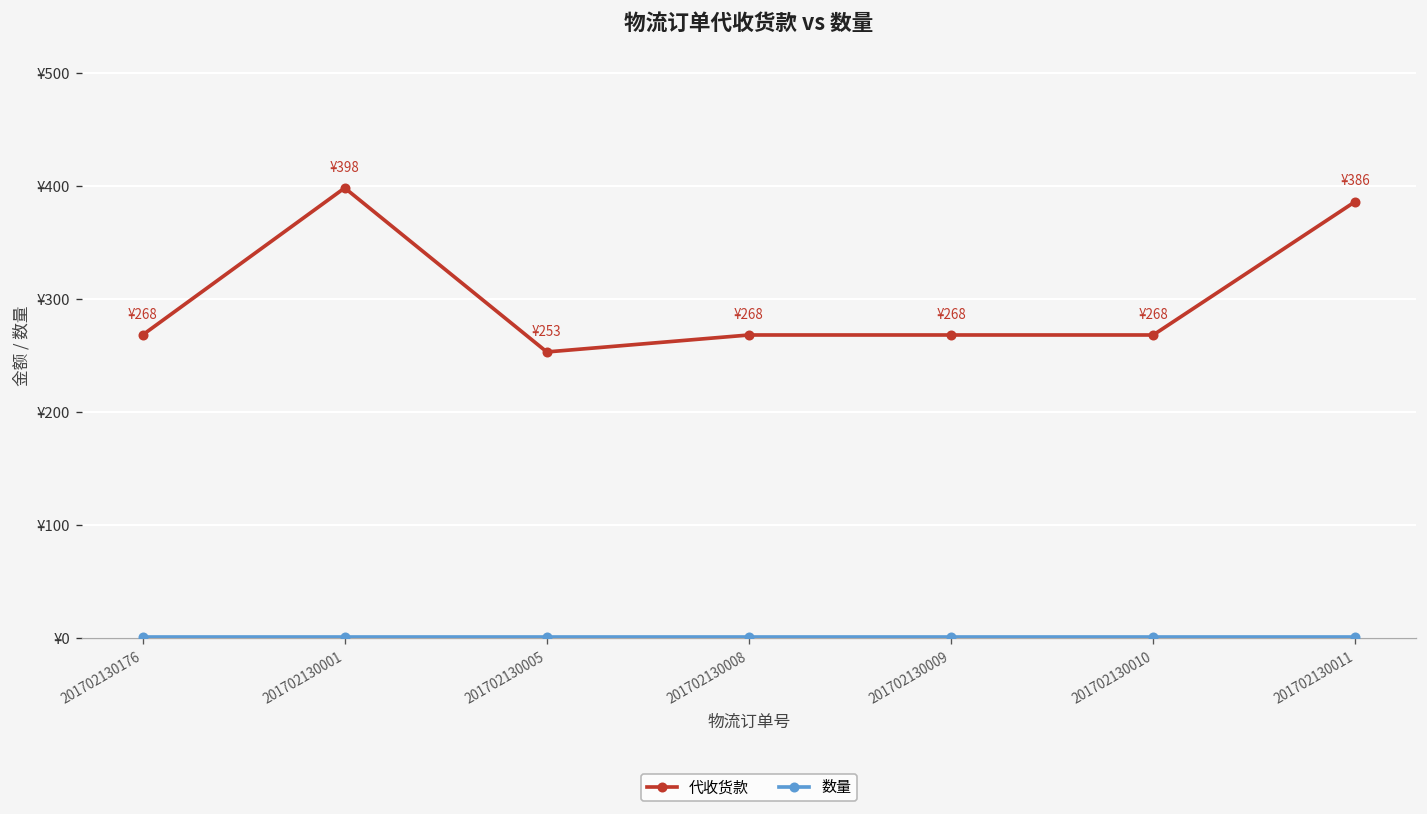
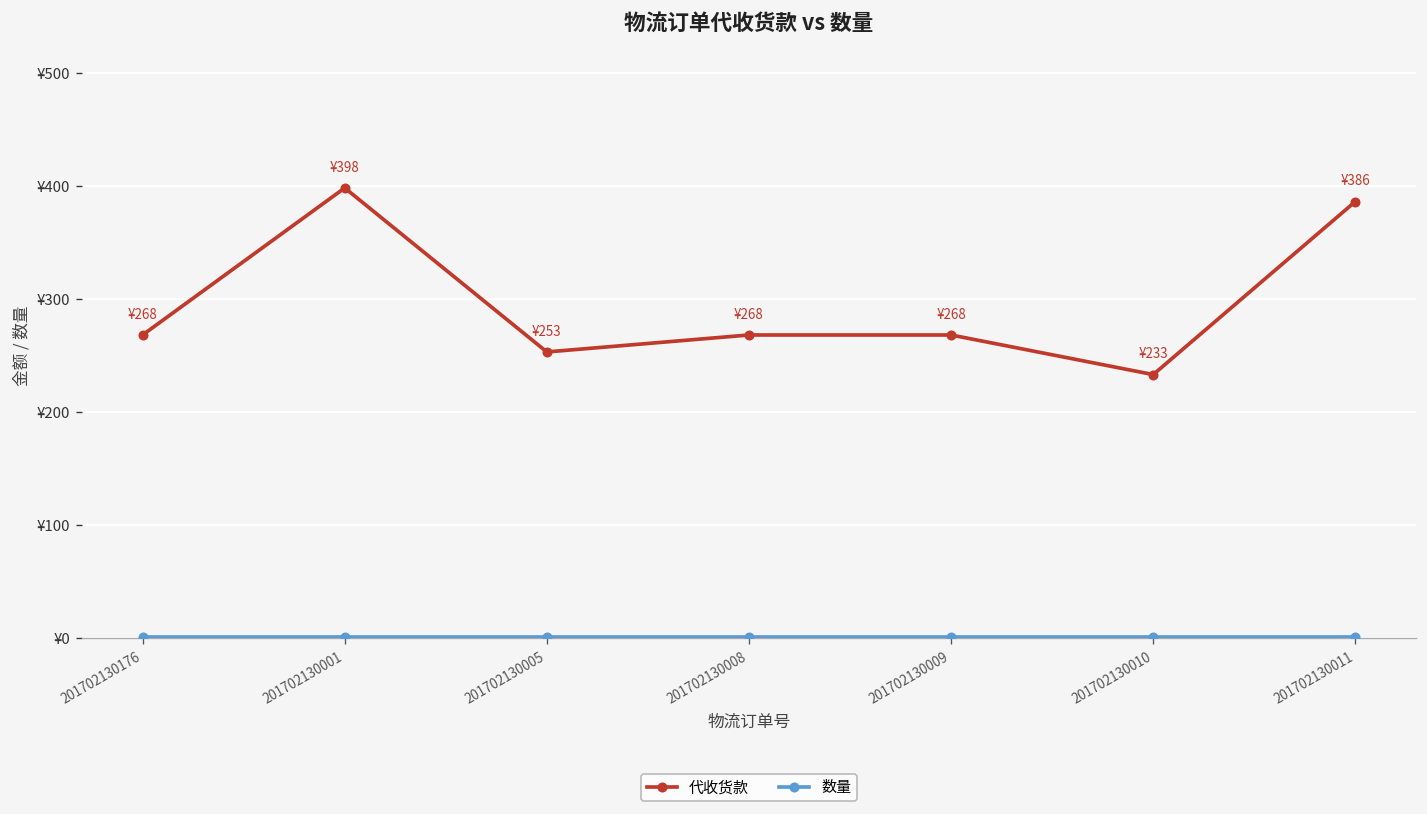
代收货款, 201702130010: ¥268 -> ¥233
